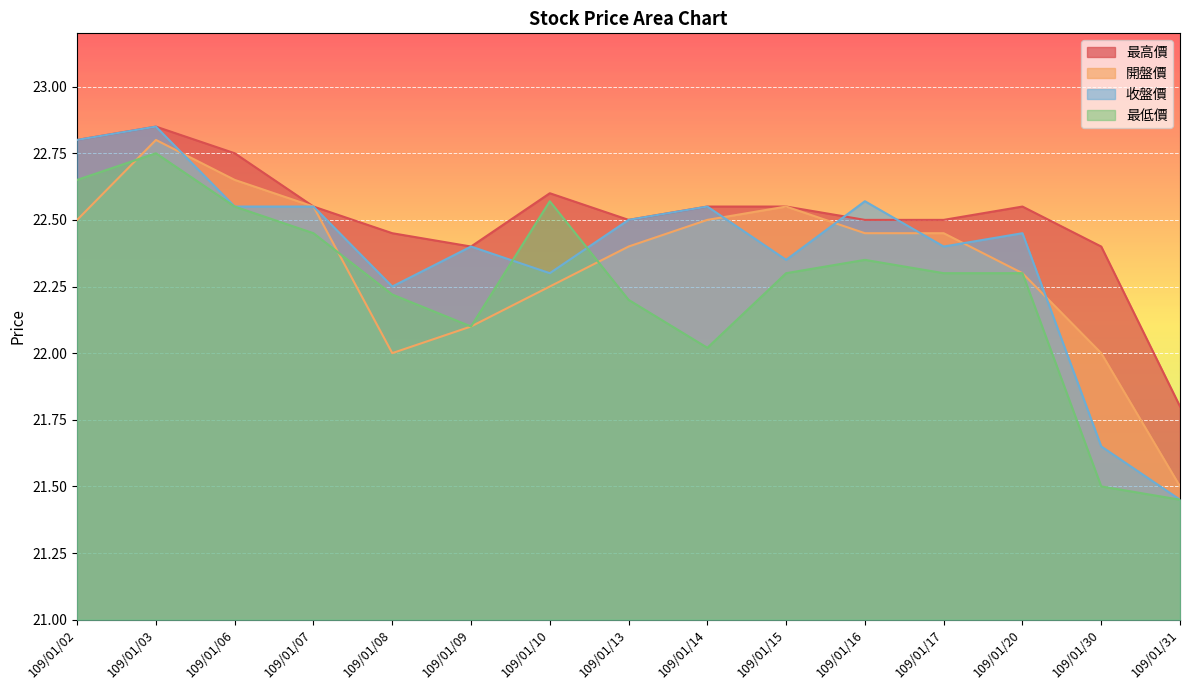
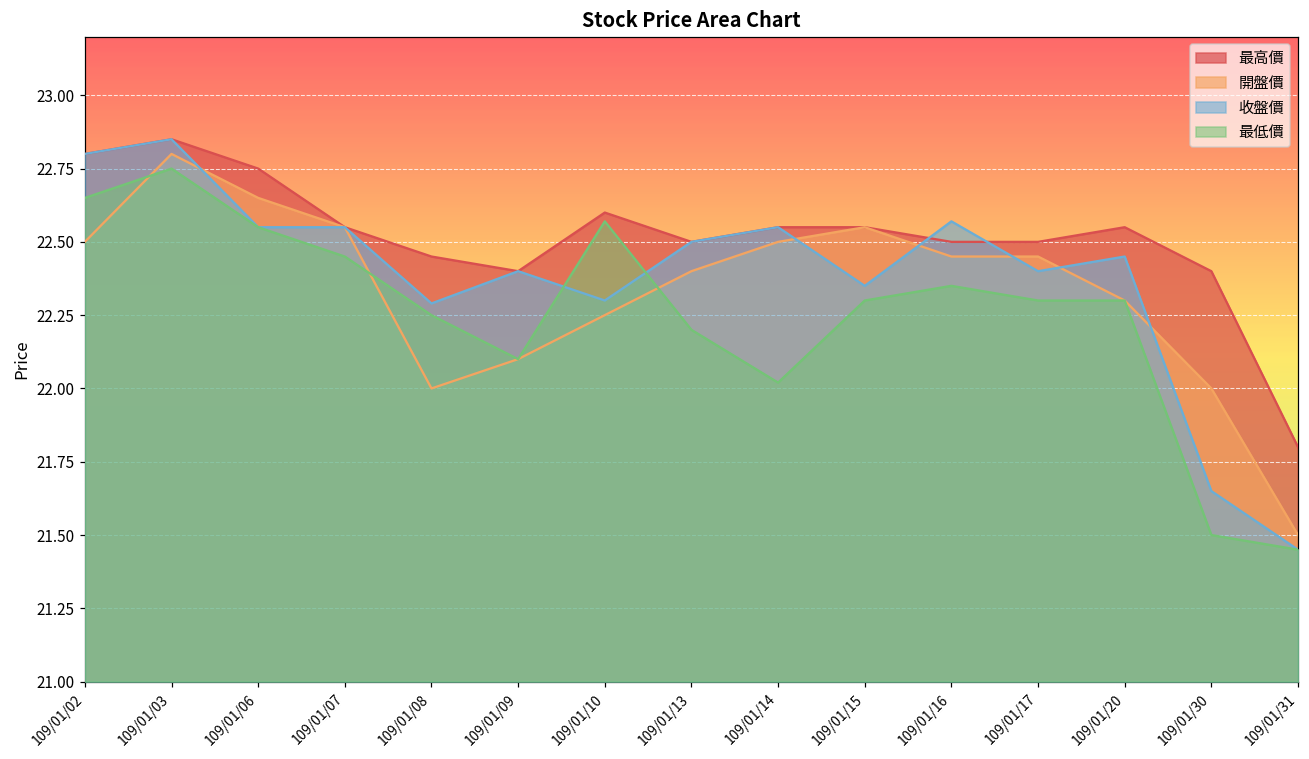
收盤價, 109/01/08: 22.25 -> 22.29
最低價, 109/01/08: 22.22 -> 22.25
